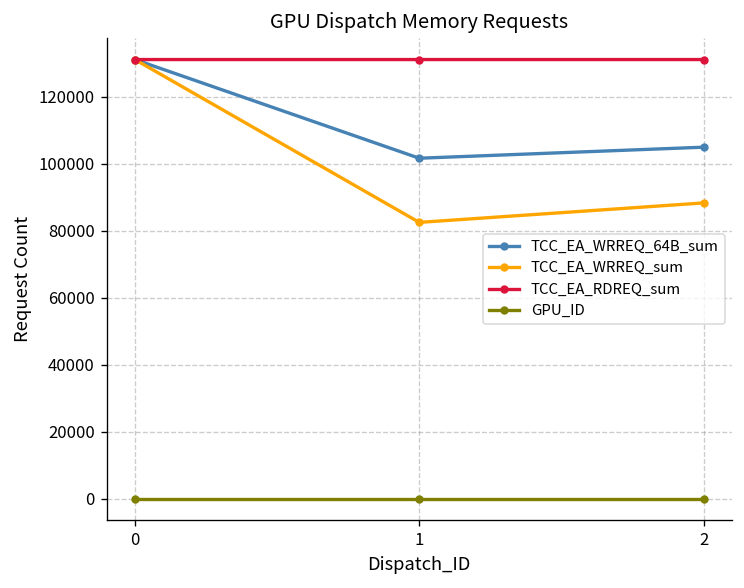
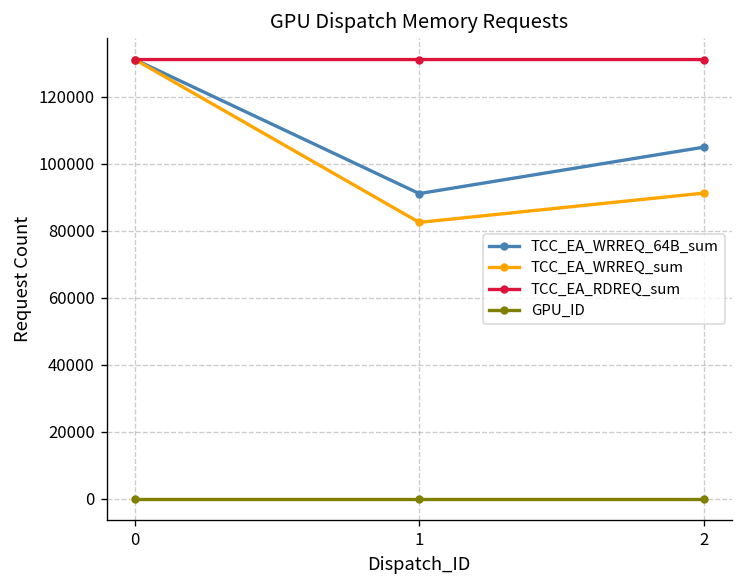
TCC_EA_WRREQ_64B_sum, 1: 102000 -> 91000
TCC_EA_WRREQ_sum, 2: 88000 -> 91000
